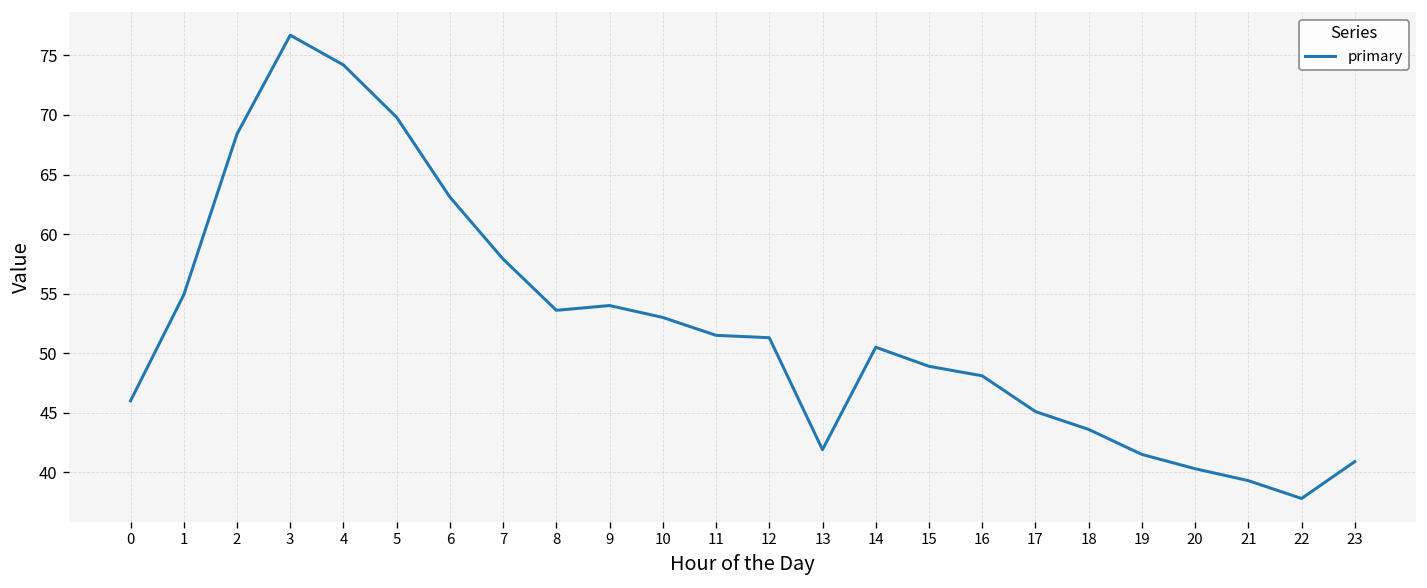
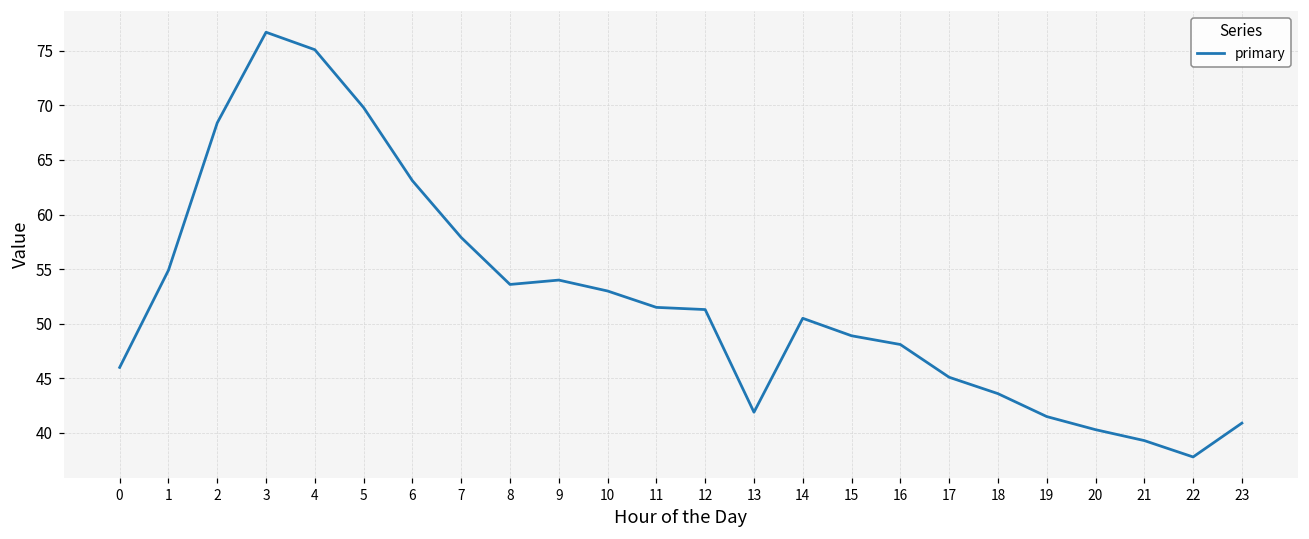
4: 74 -> 75
